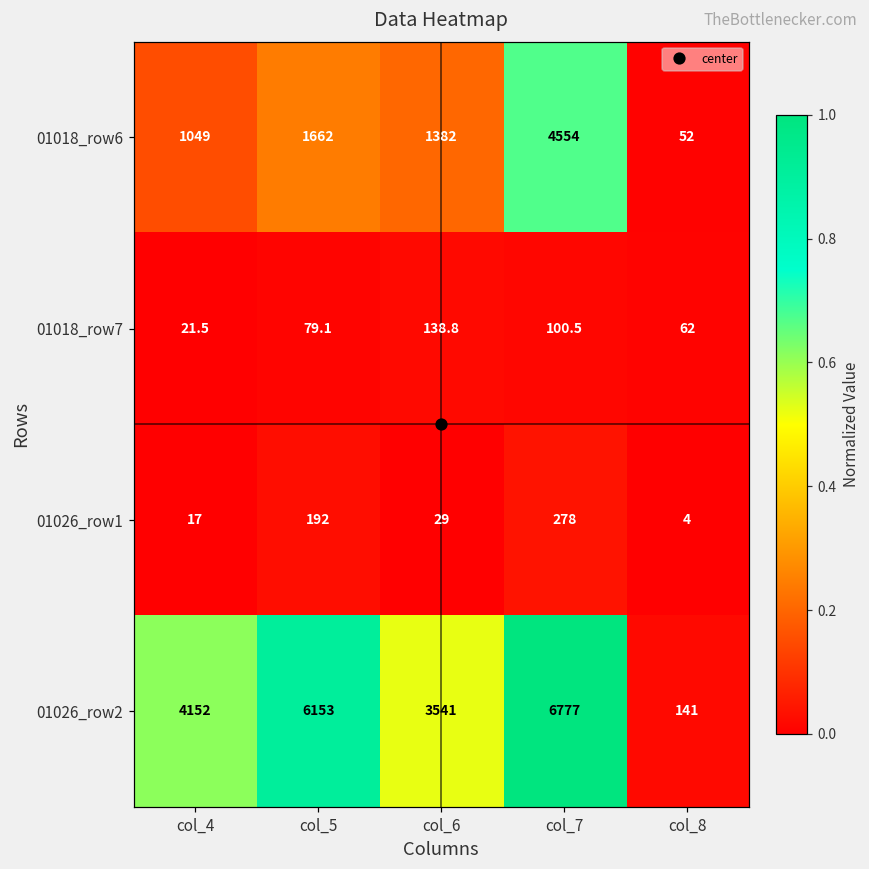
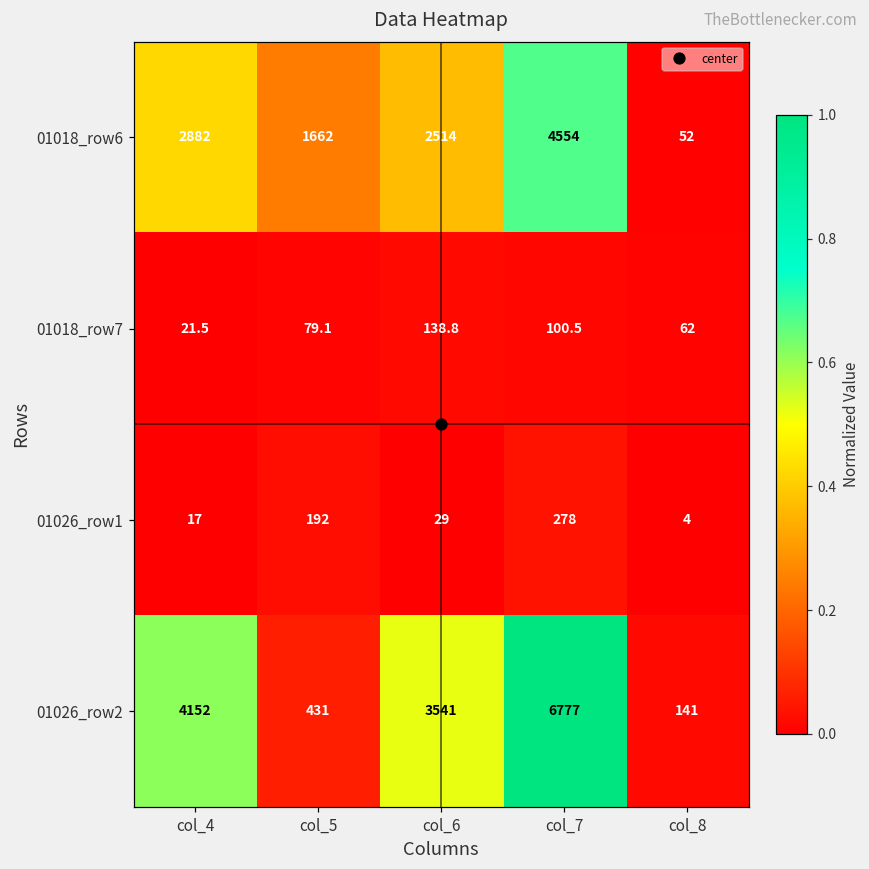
01018_row6, col_4: 1049 -> 2882
01018_row6, col_6: 1382 -> 2514
01026_row2, col_5: 6153 -> 431
